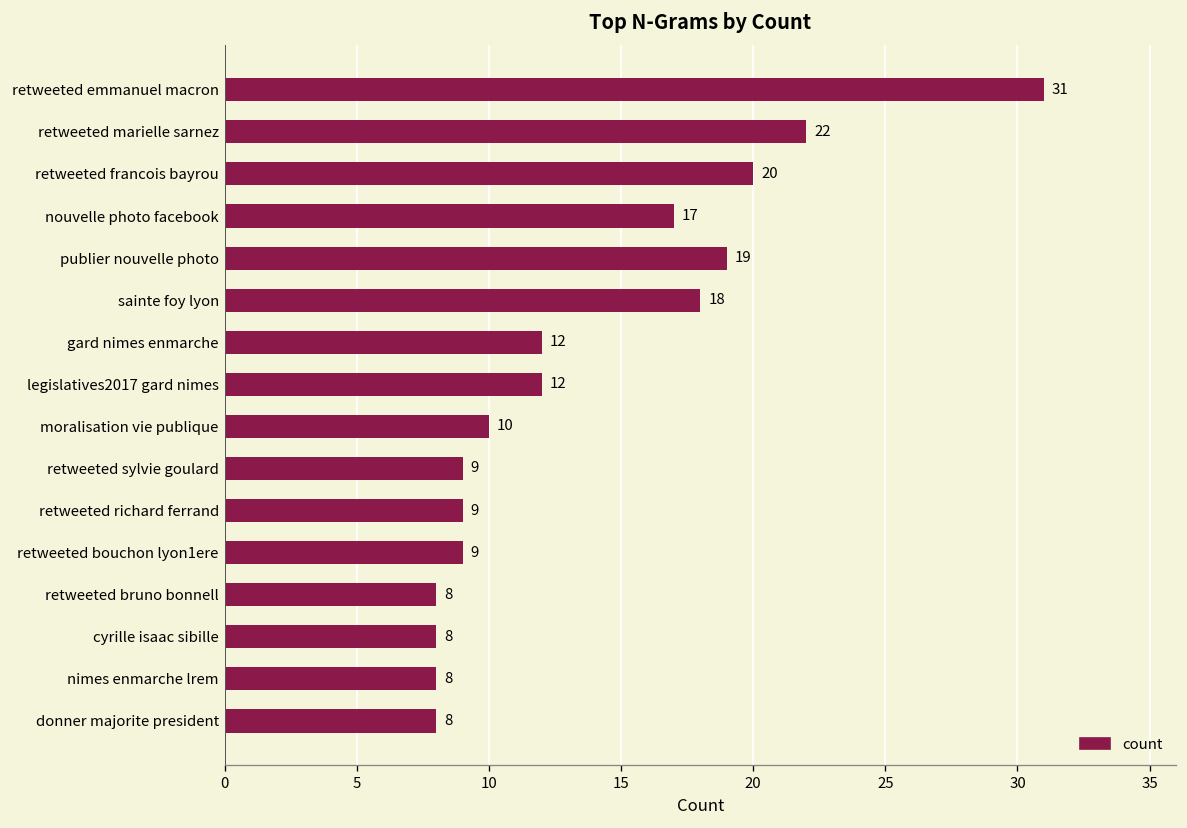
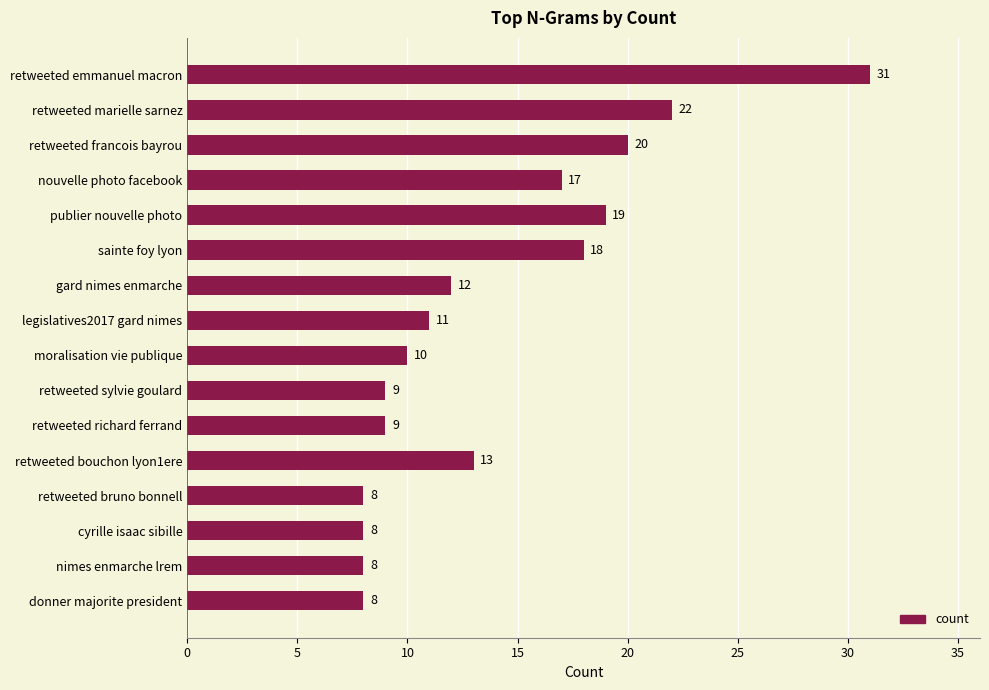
legislatives2017 gard nimes: 12 -> 11
retweeted bouchon lyon1ere: 9 -> 13
